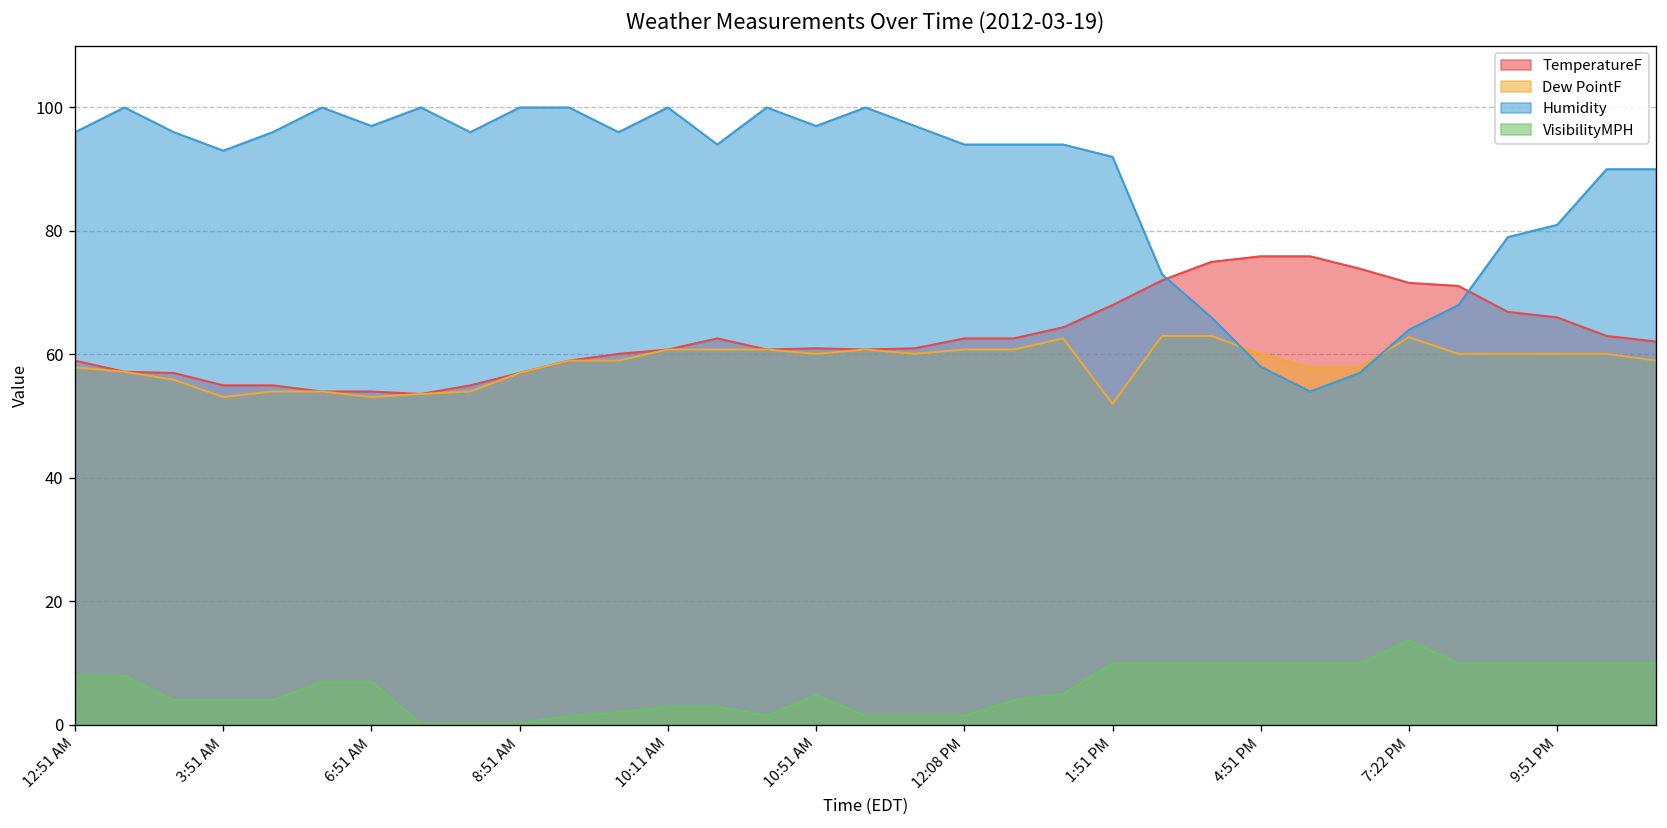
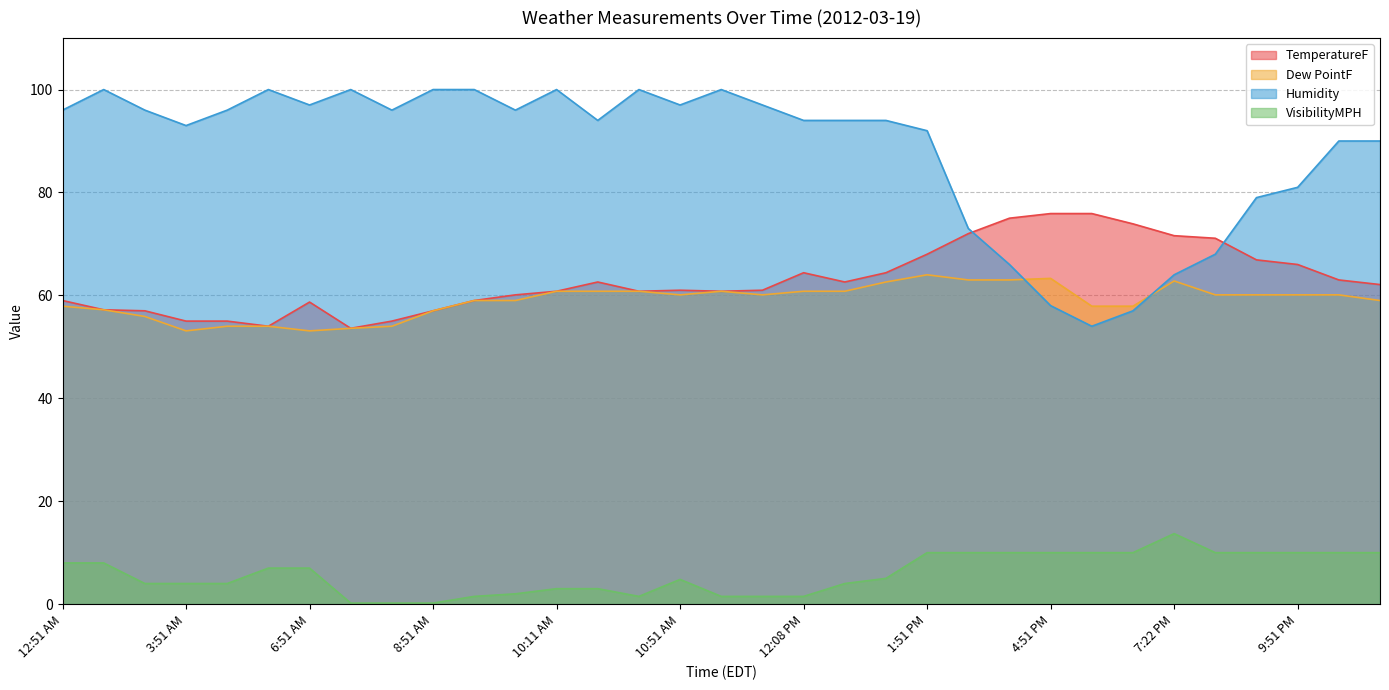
TemperatureF, 6:51 AM: 54 -> 59
TemperatureF, 12:08 PM: 63 -> 64
Dew PointF, 1:51 PM: 52 -> 64
Dew PointF, 4:51 PM: 60 -> 63
